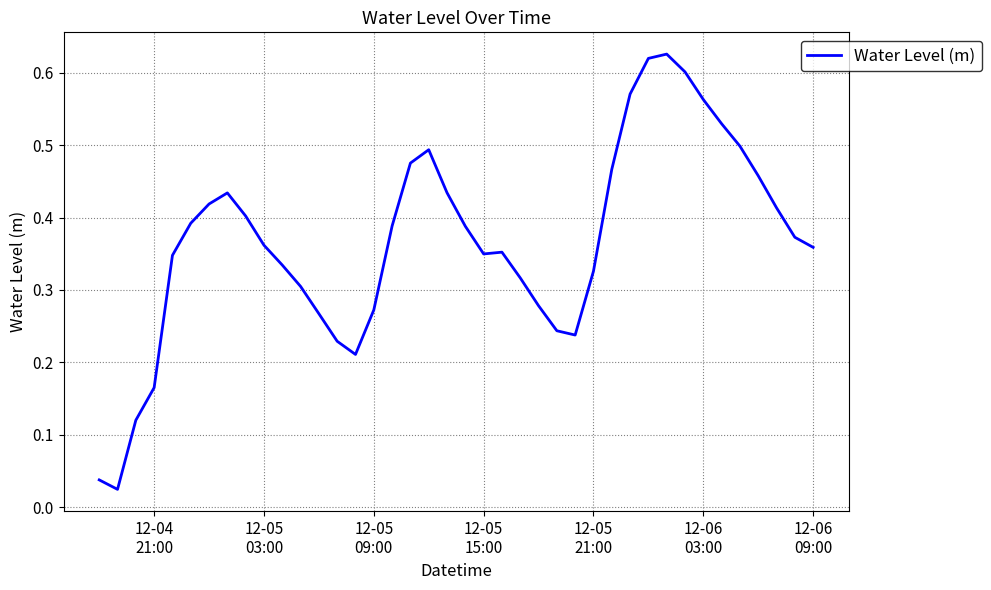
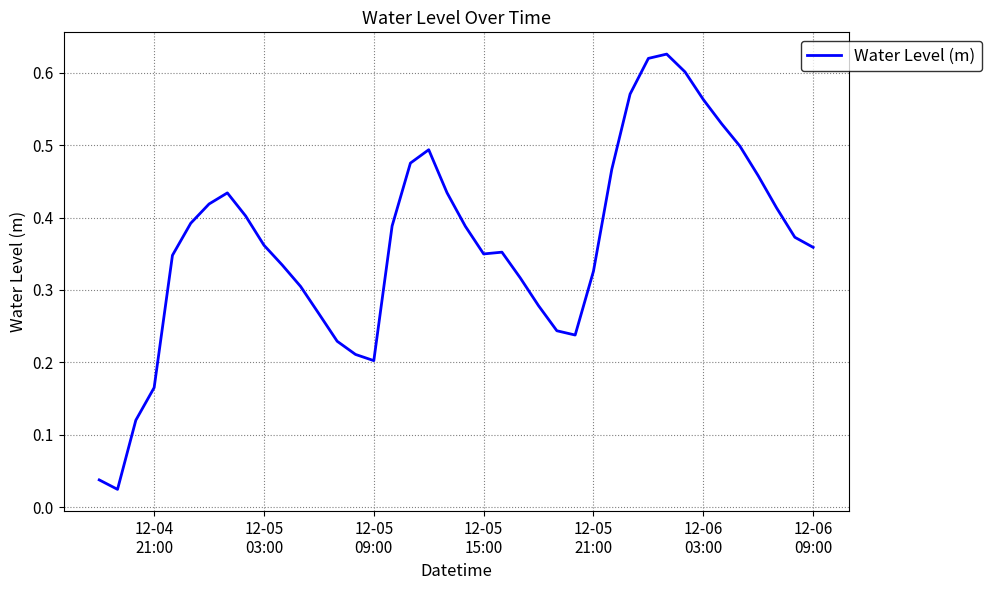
12-05 09:00: 0.27 -> 0.20
